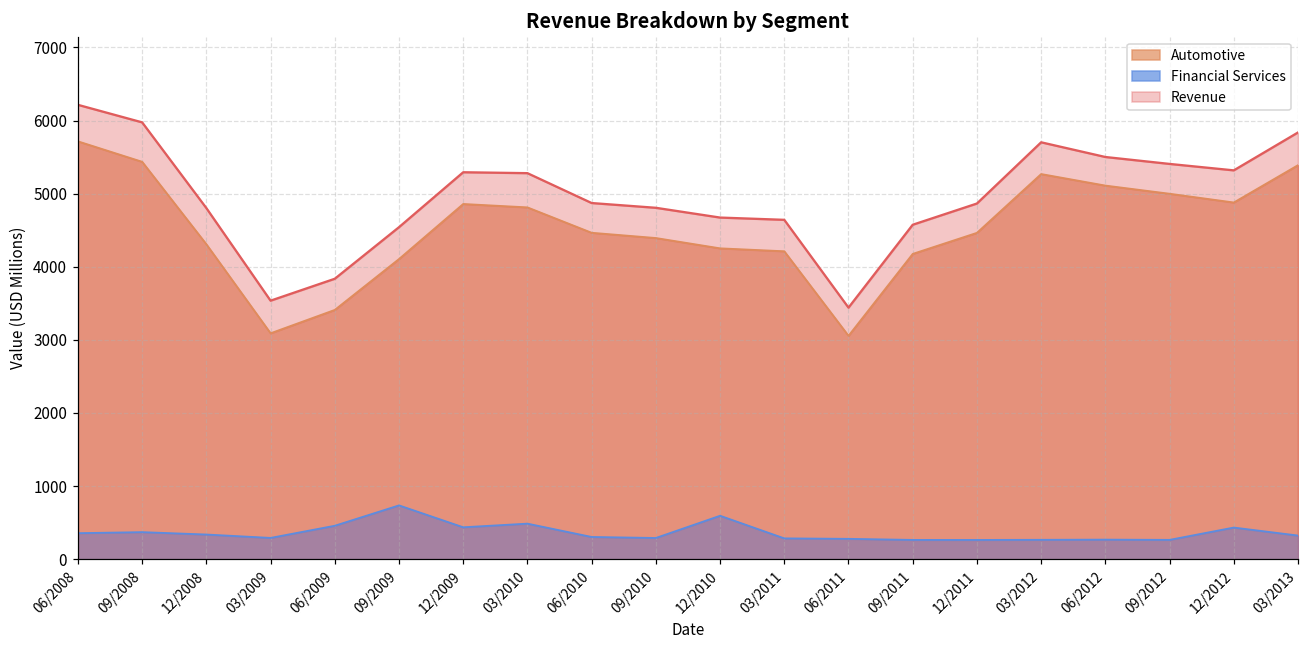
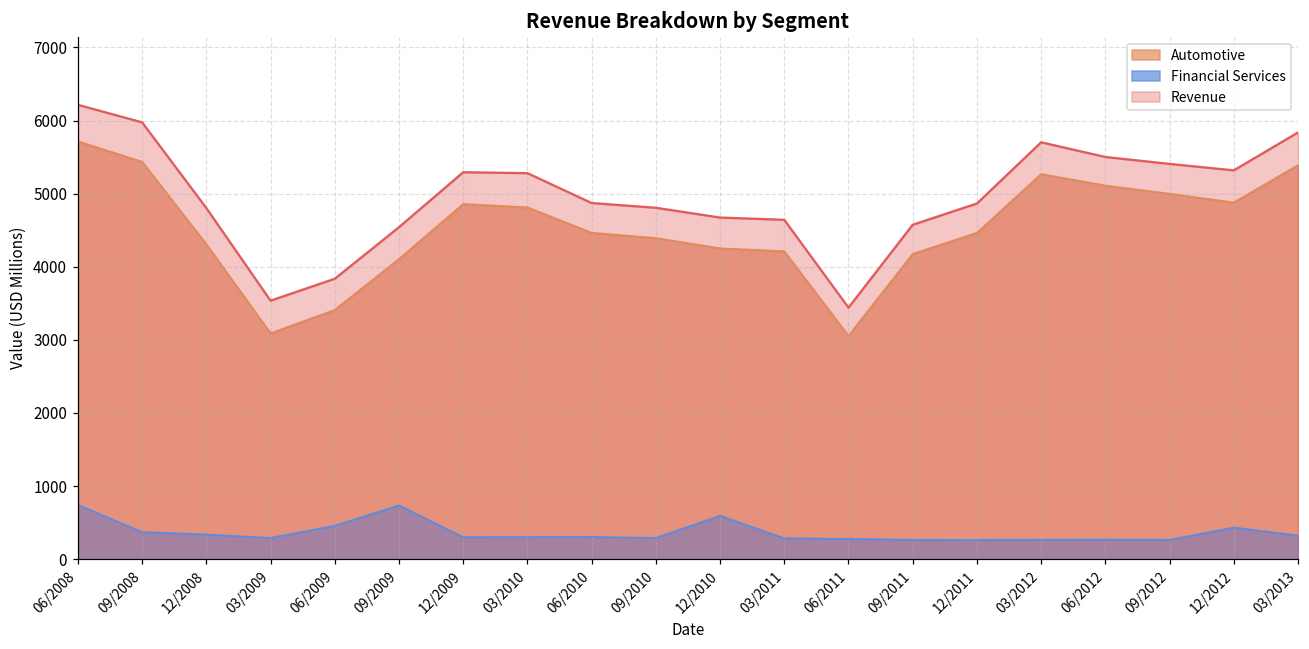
Financial Services, 06/2008: 400 -> 700
Financial Services, 12/2009: 400 -> 300
Financial Services, 03/2010: 500 -> 300
